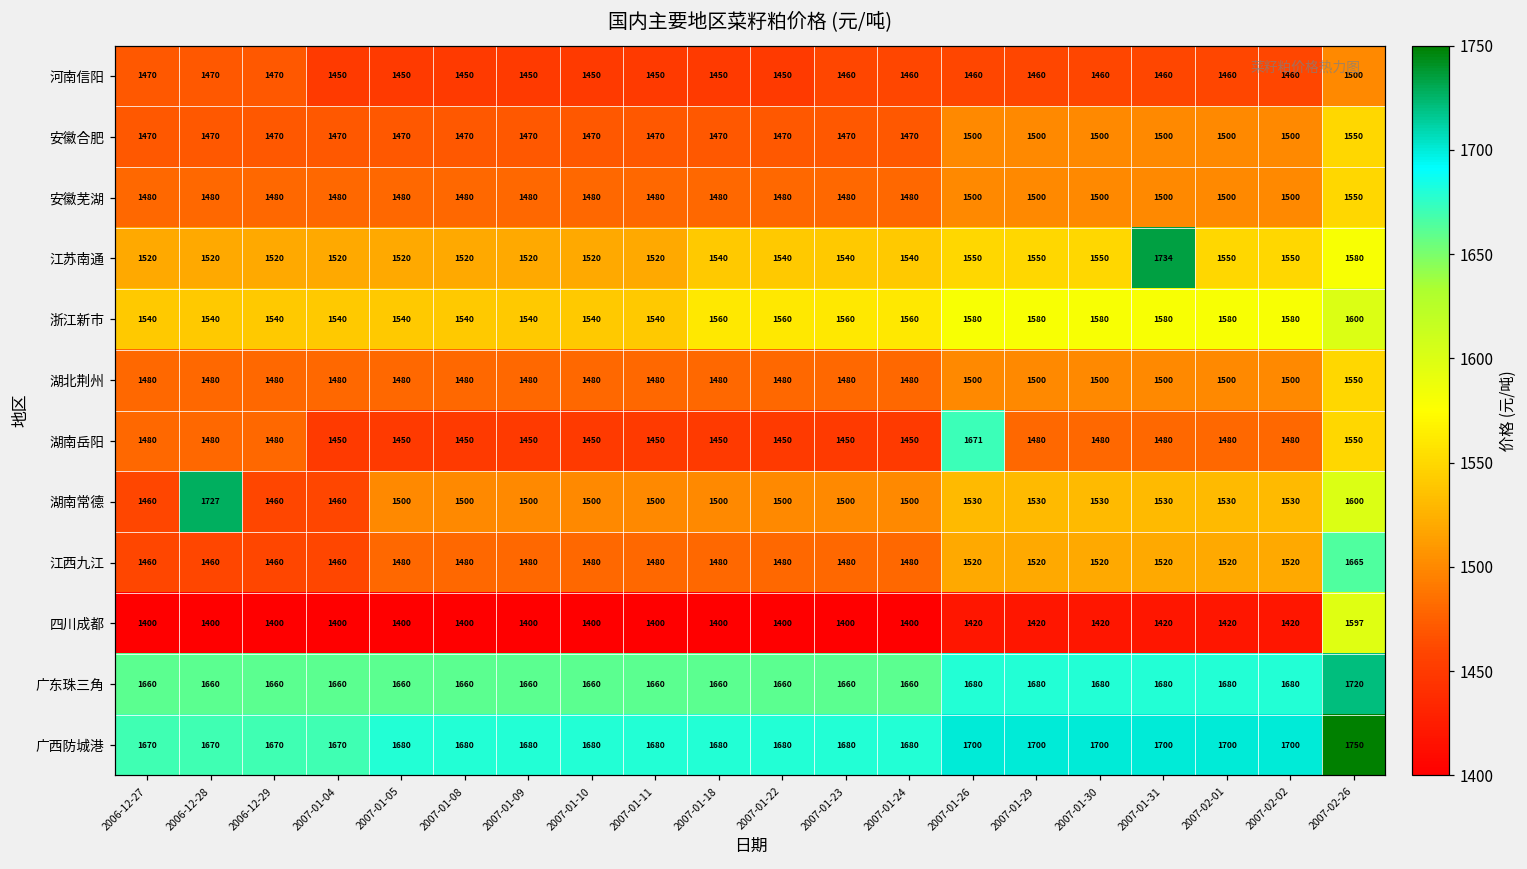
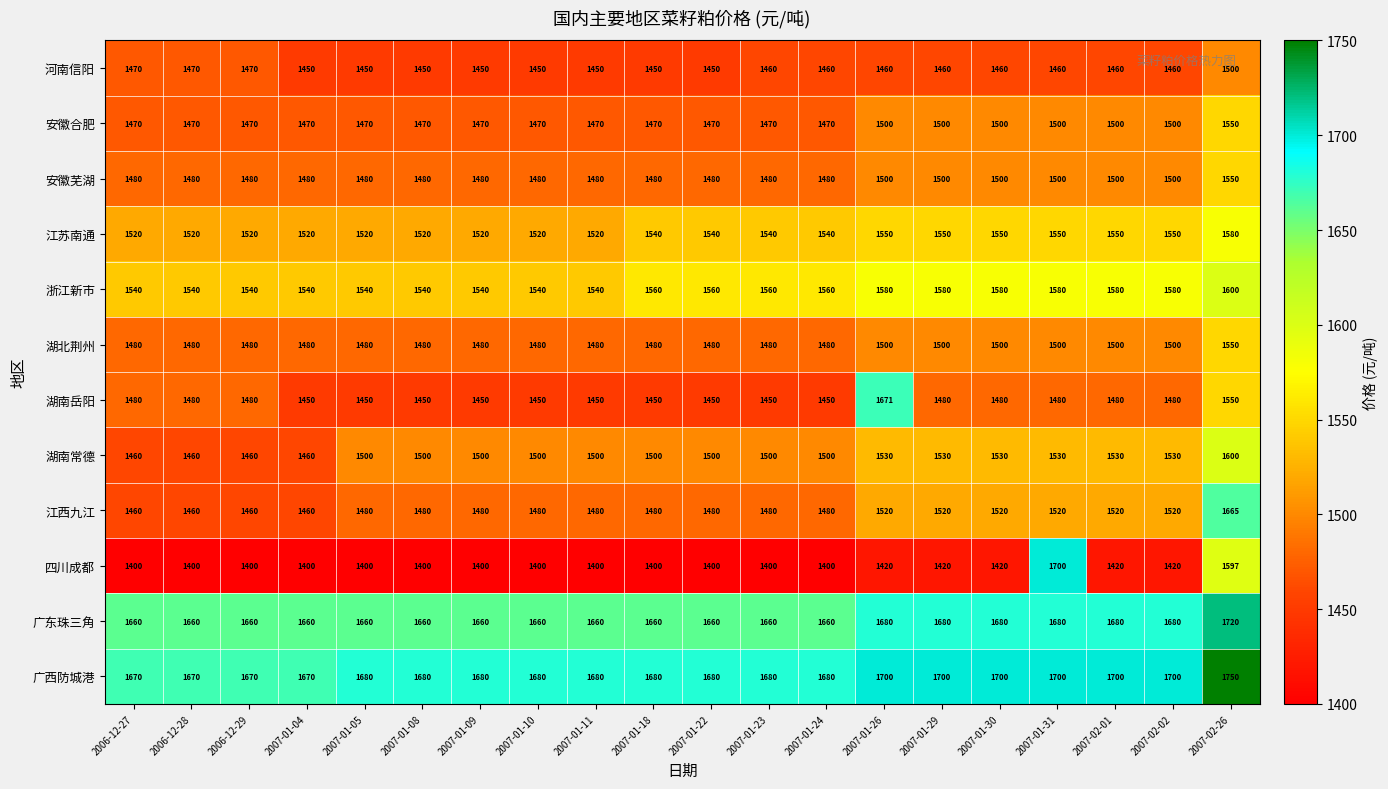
江苏南通, 2007-01-31: 1734 -> 1550
湖南常德, 2006-12-28: 1727 -> 1460
四川成都, 2007-01-31: 1420 -> 1700
